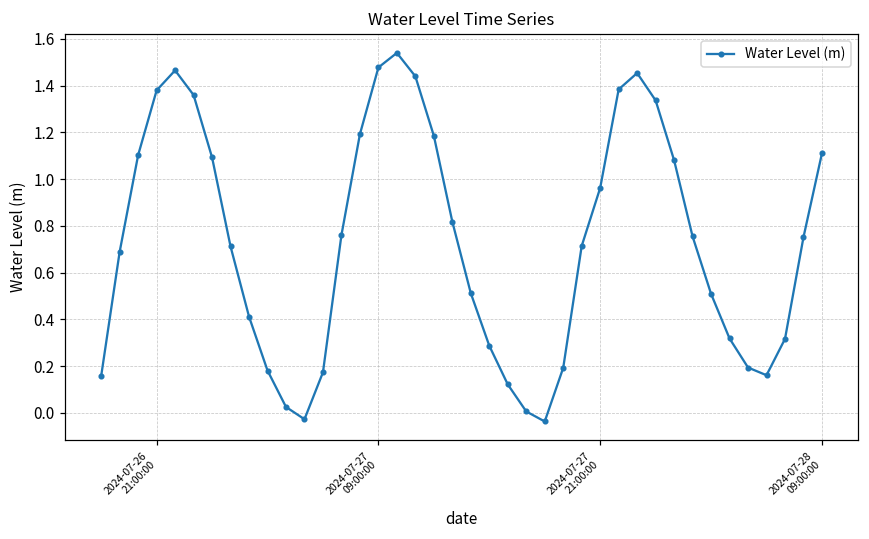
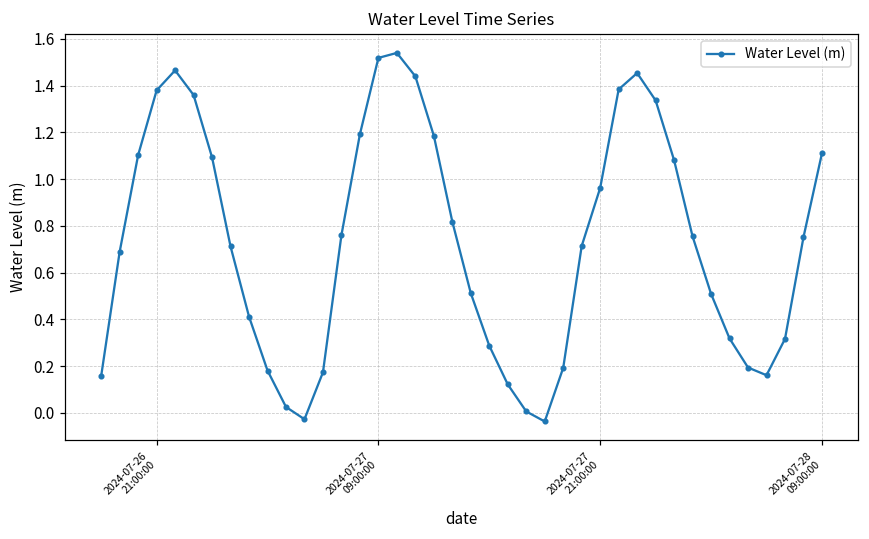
2024-07-27 09:00:00: 1.48 -> 1.52
